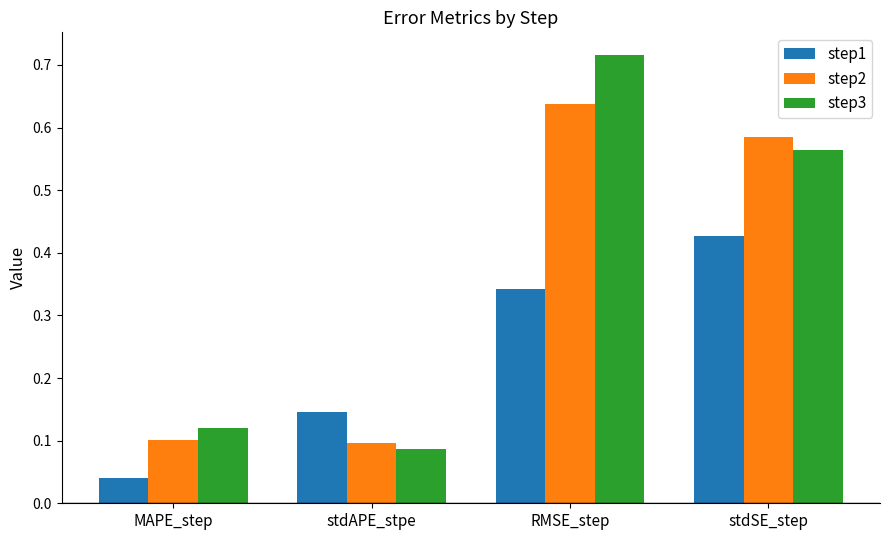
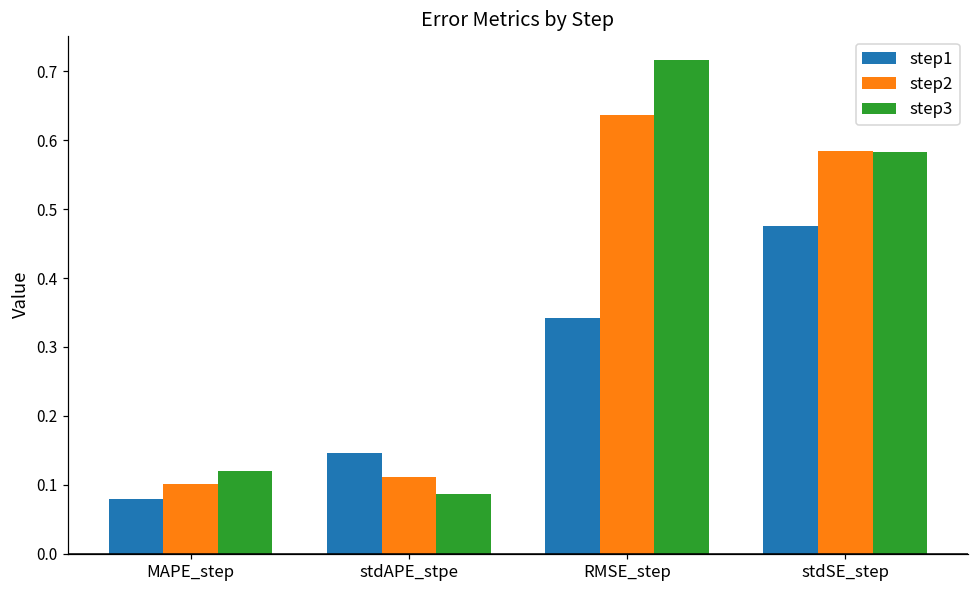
step1, MAPE_step: 0.04 -> 0.08
step2, stdAPE_stpe: 0.10 -> 0.11
step1, stdSE_step: 0.43 -> 0.48
step3, stdSE_step: 0.56 -> 0.58
